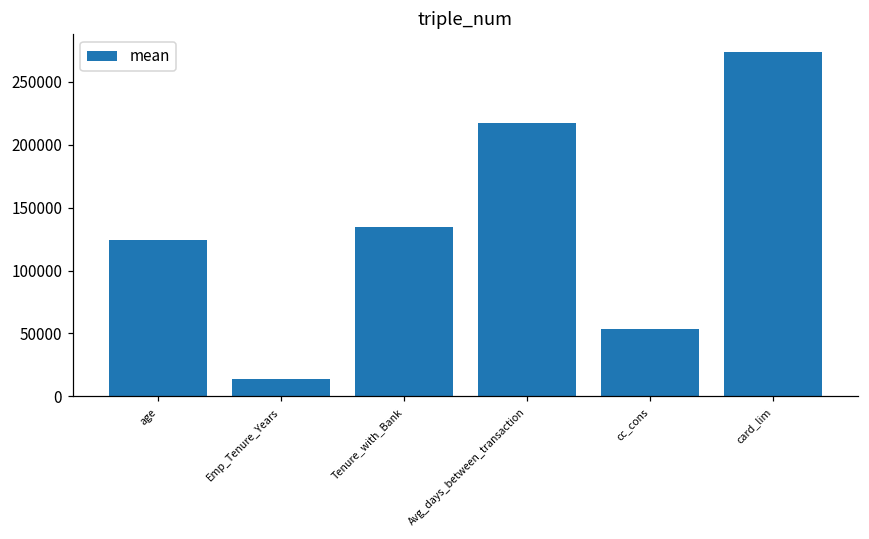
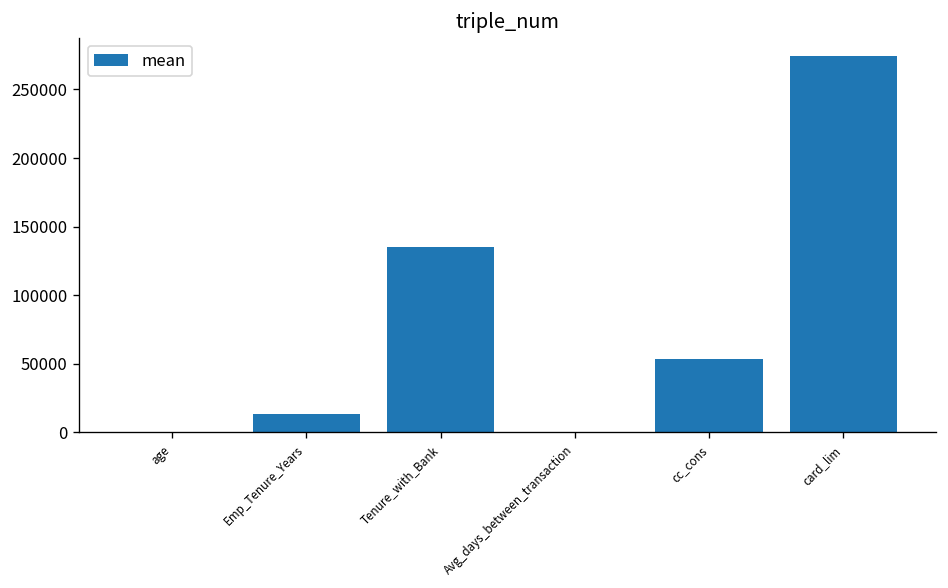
age: 125000 -> 0
Avg_days_between_transaction: 218000 -> 0
